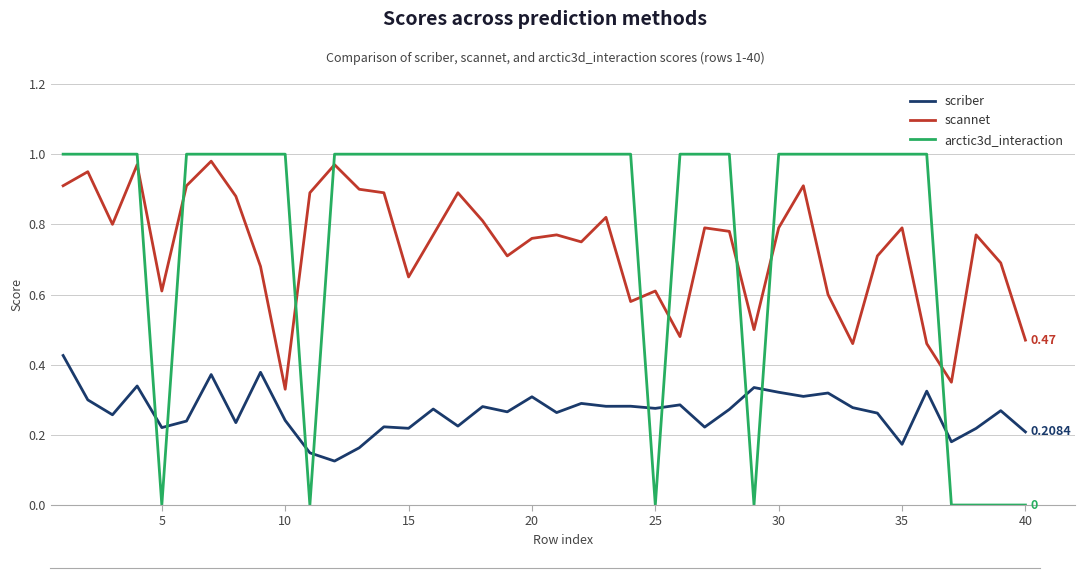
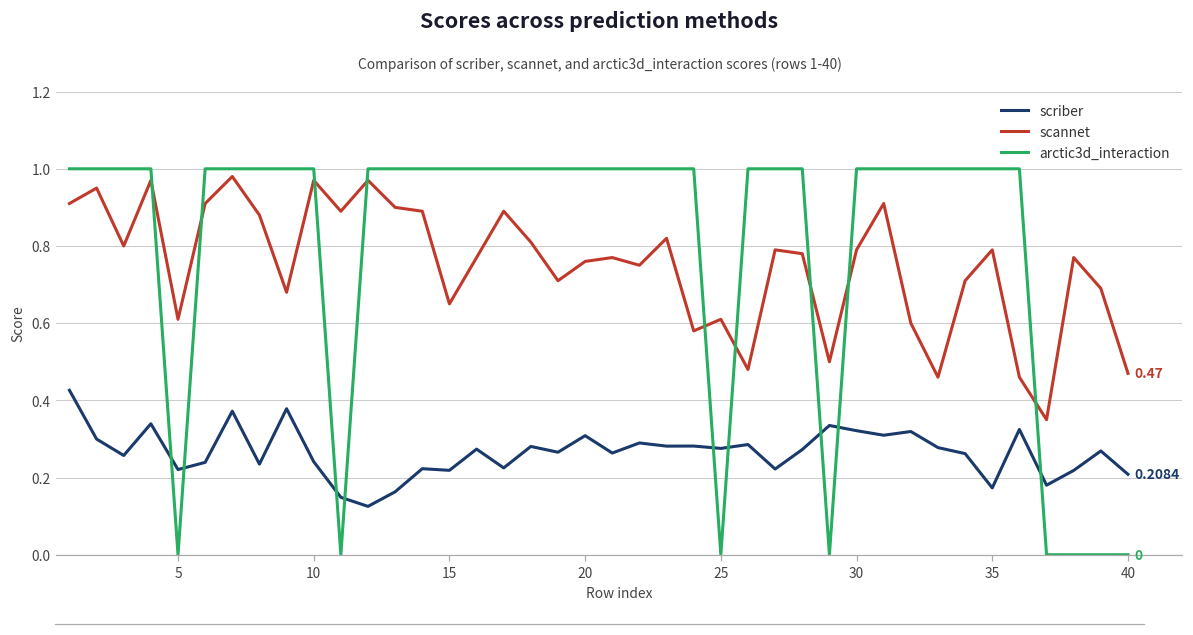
scannet, 10: 0.33 -> 0.97
